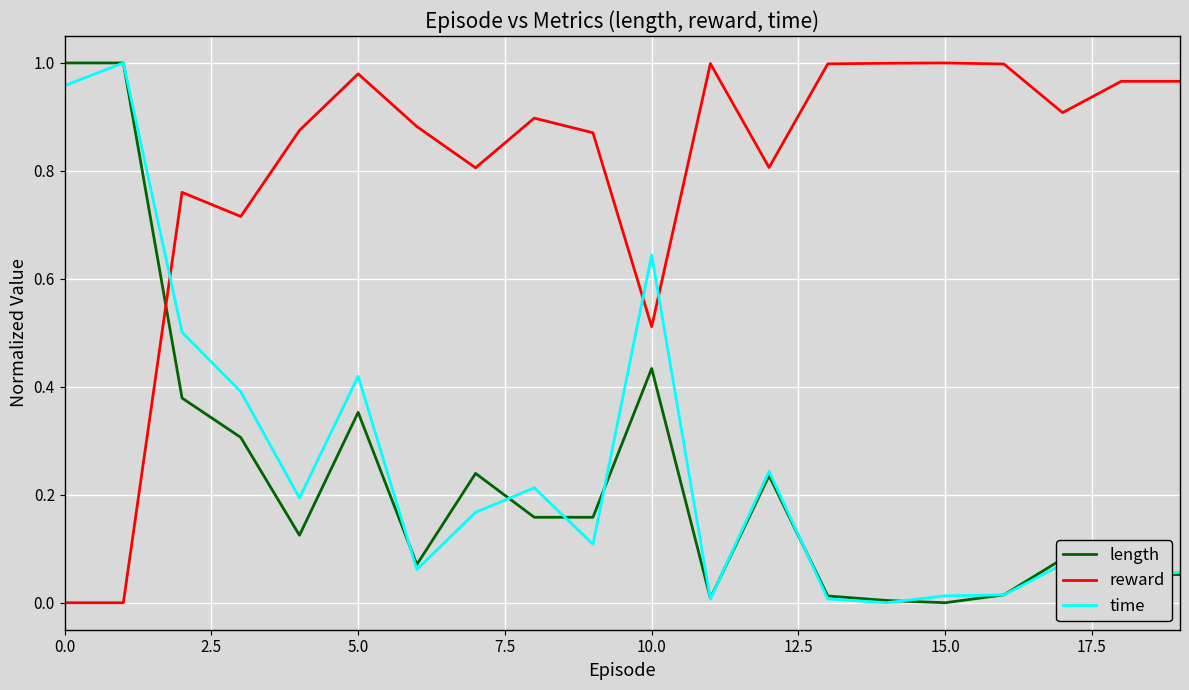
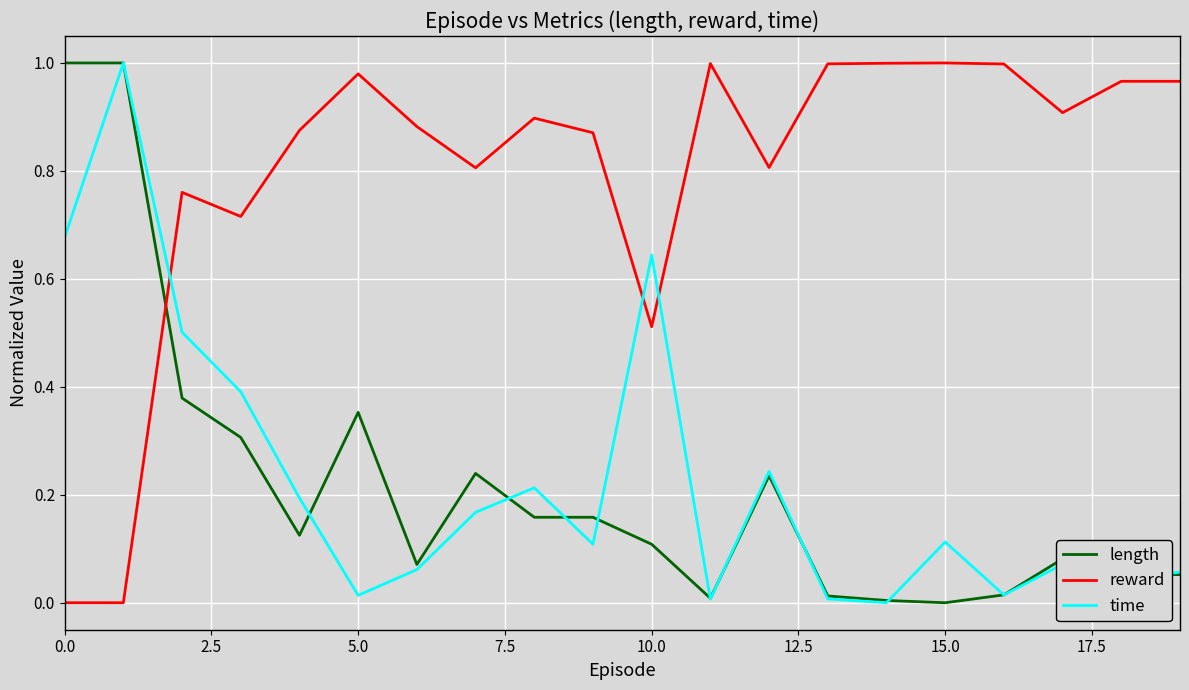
time, 0.0: 0.96 -> 0.68
time, 5.0: 0.42 -> 0.01
length, 10.0: 0.43 -> 0.11
time, 15.0: 0.01 -> 0.11
